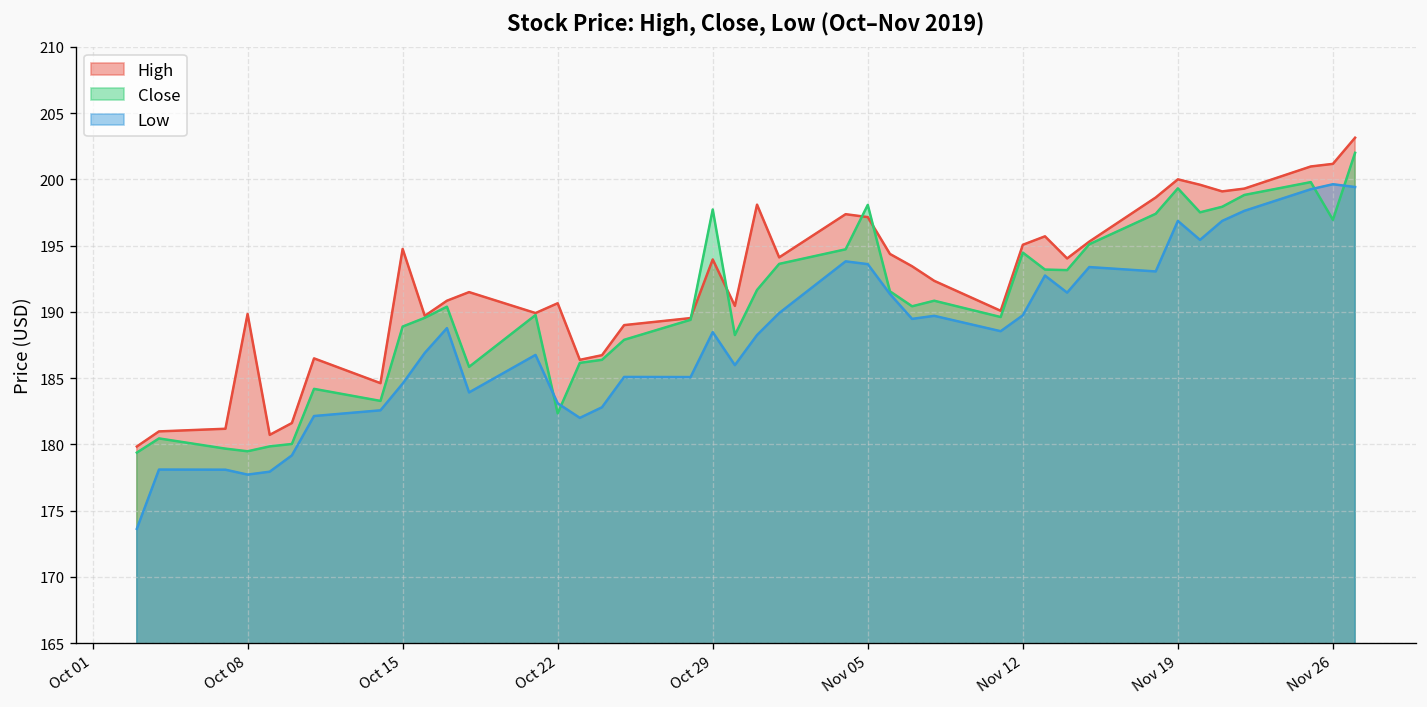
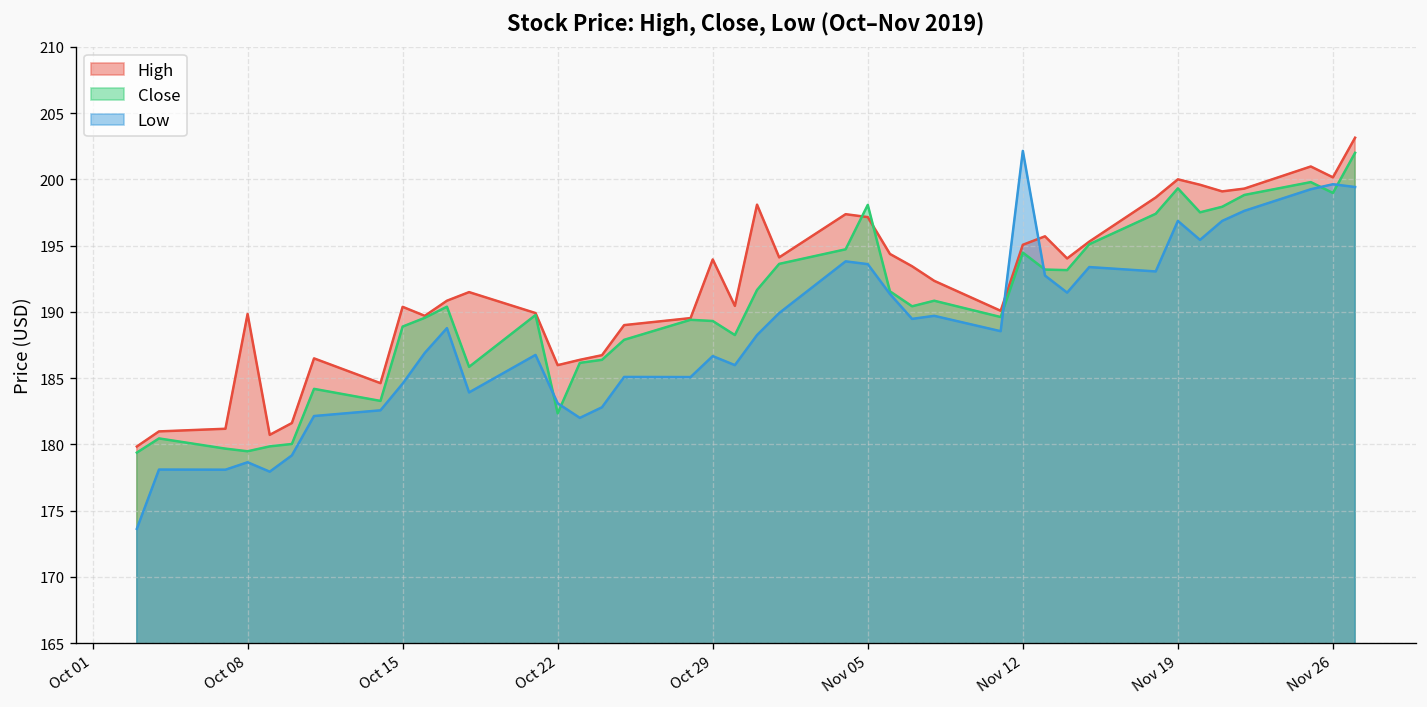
Low, Oct 08: 177.7 -> 178.7
High, Oct 15: 194.7 -> 190.4
High, Oct 22: 190.6 -> 186.0
Close, Oct 29: 197.7 -> 189.3
Low, Oct 29: 188.5 -> 186.7
Low, Nov 12: 189.7 -> 202.1
High, Nov 26: 201.2 -> 200.1
Close, Nov 26: 196.9 -> 199.0
